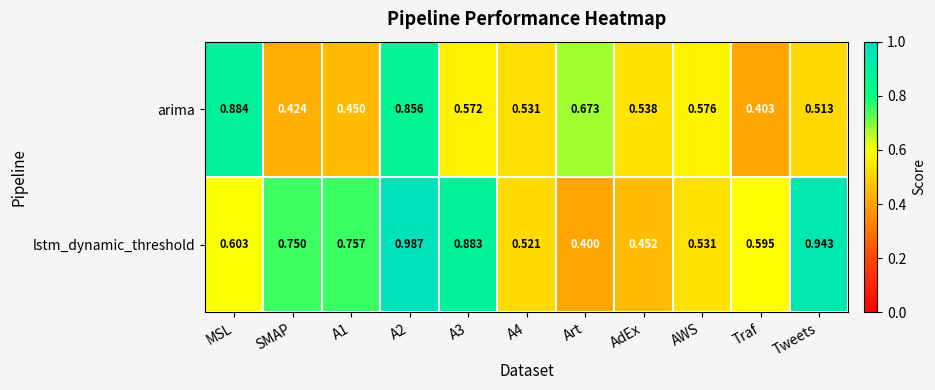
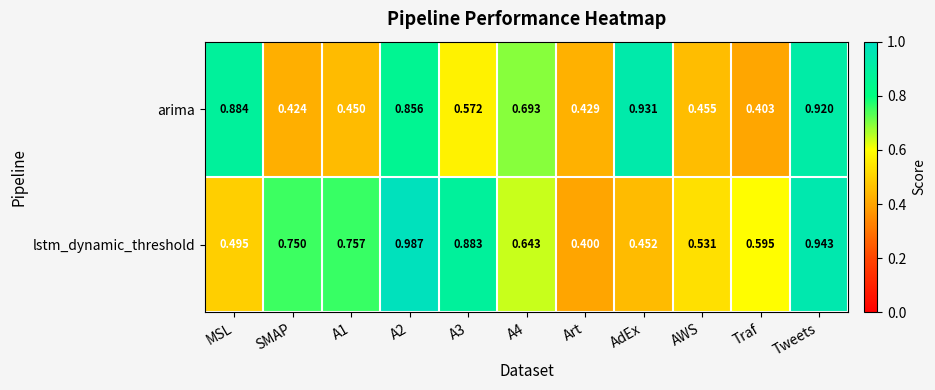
arima, A4: 0.531 -> 0.693
arima, Art: 0.673 -> 0.429
arima, AdEx: 0.538 -> 0.931
arima, AWS: 0.576 -> 0.455
arima, Tweets: 0.513 -> 0.920
lstm_dynamic_threshold, MSL: 0.603 -> 0.495
lstm_dynamic_threshold, A4: 0.521 -> 0.643
